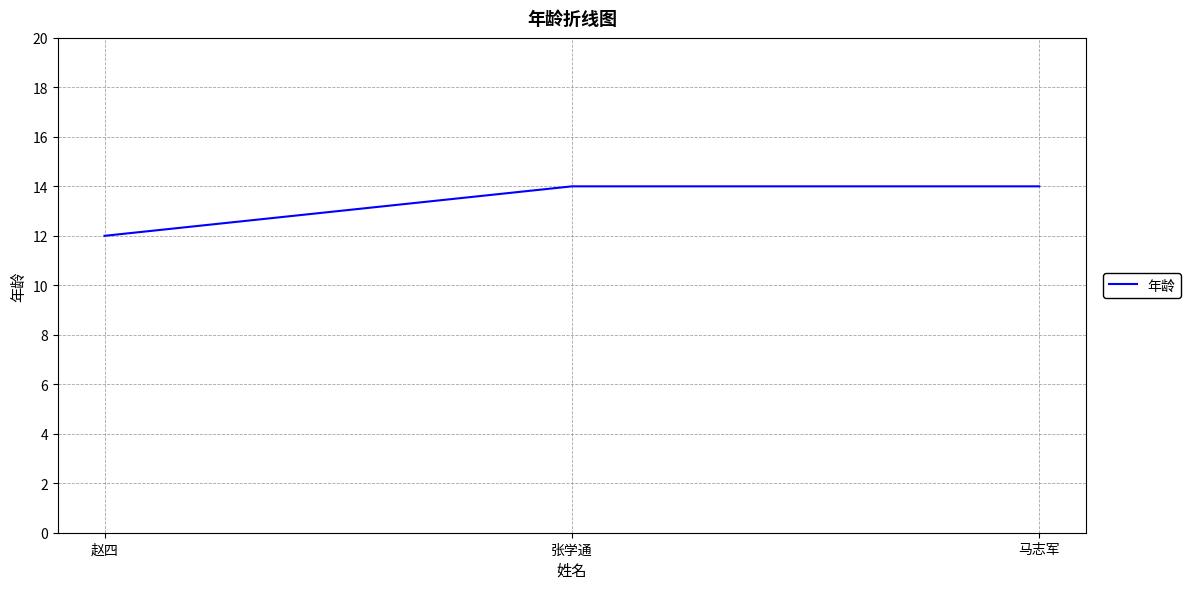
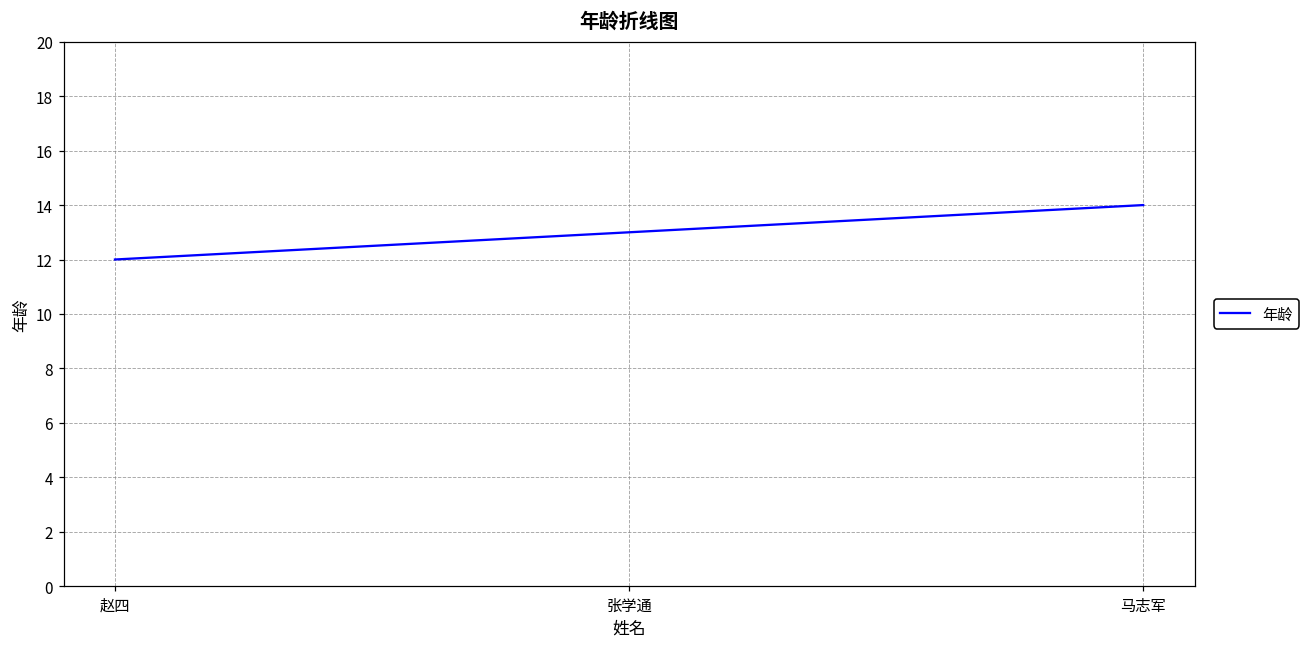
张学通: 14 -> 13
